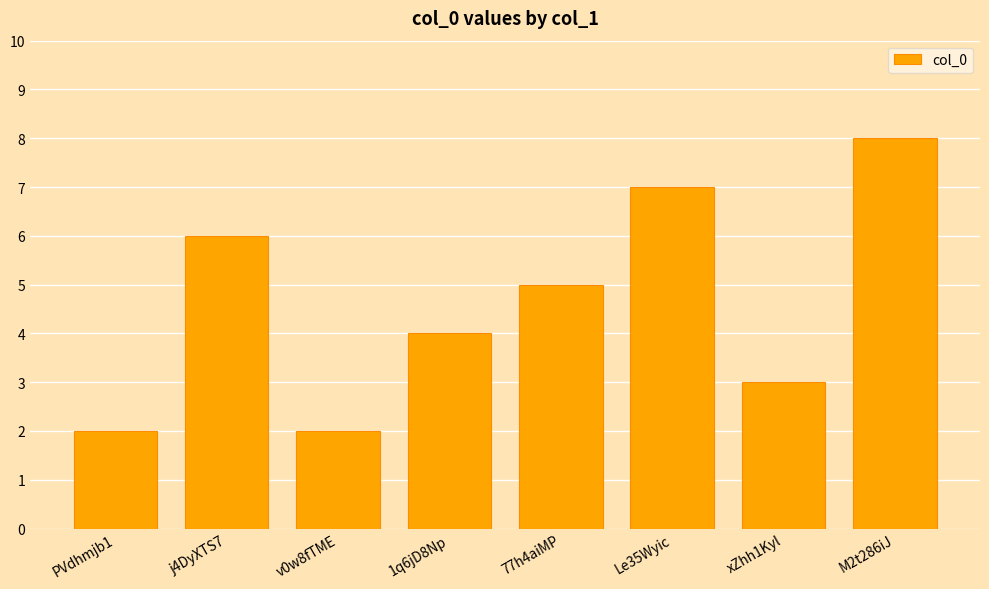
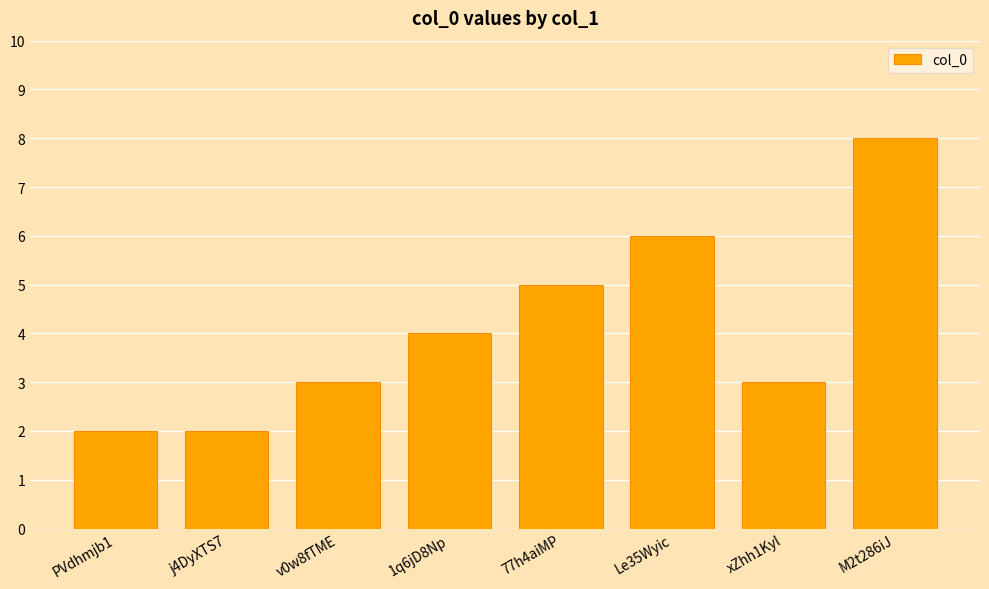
j4DyXTS7: 6 -> 2
v0w8fTME: 2 -> 3
Le35Wyic: 7 -> 6
